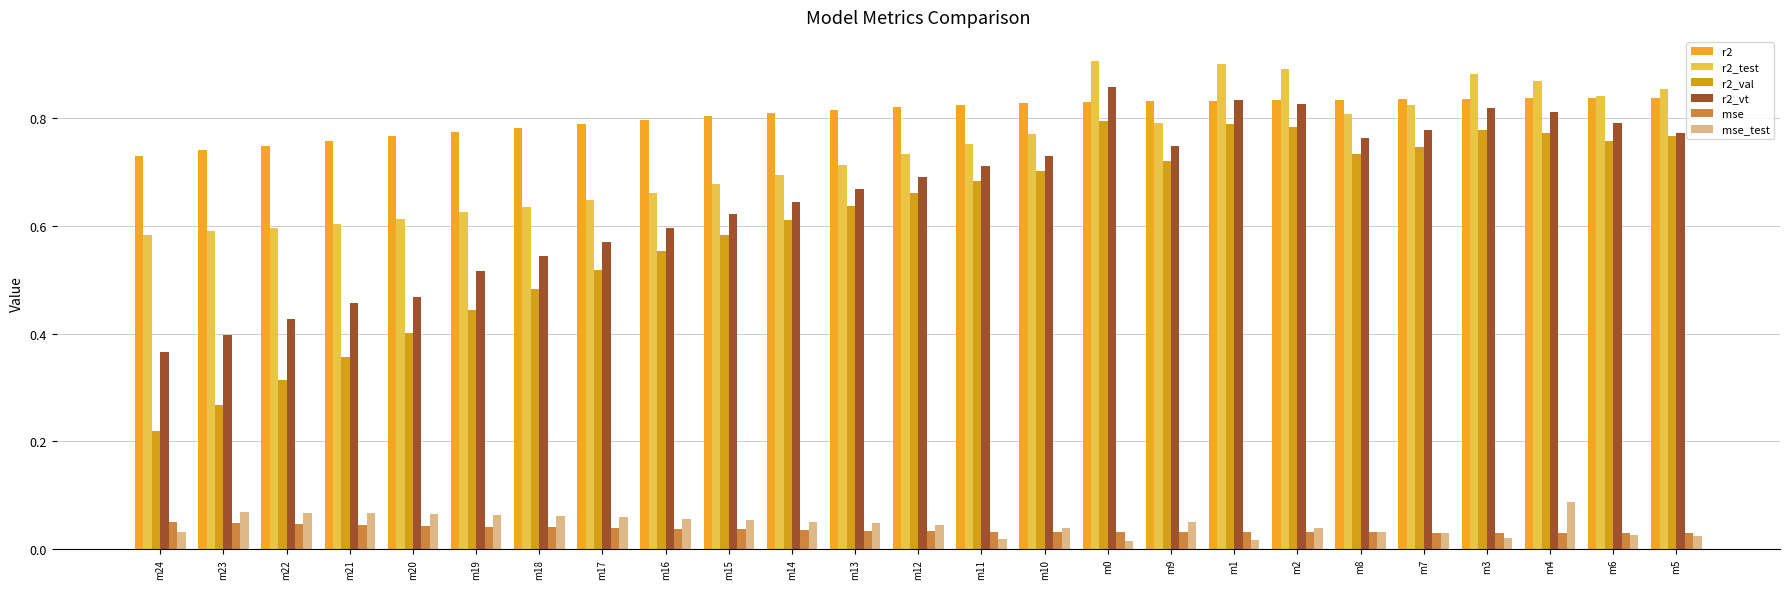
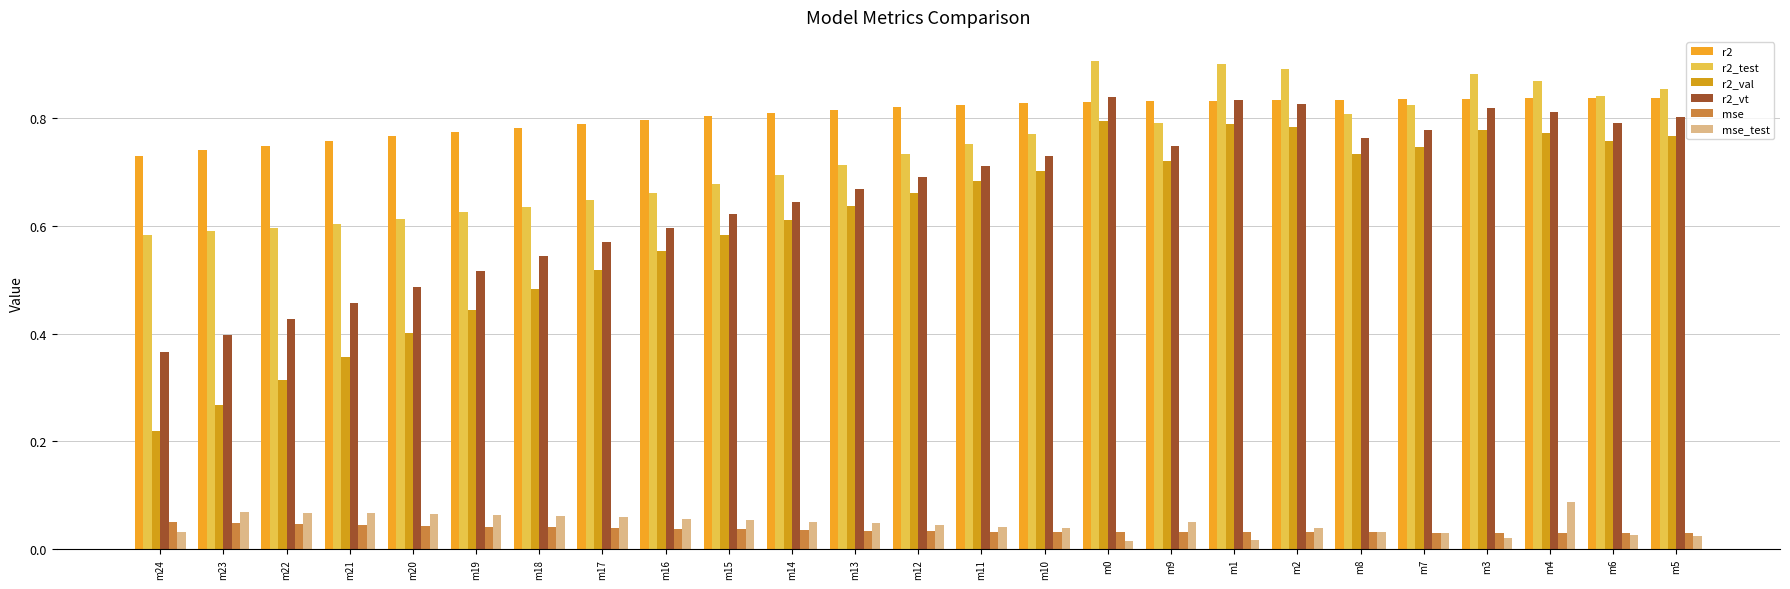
r2_vt, m20: 0.47 -> 0.49
mse_test, m11: 0.02 -> 0.04
r2_vt, m0: 0.86 -> 0.84
r2_vt, m5: 0.77 -> 0.80
